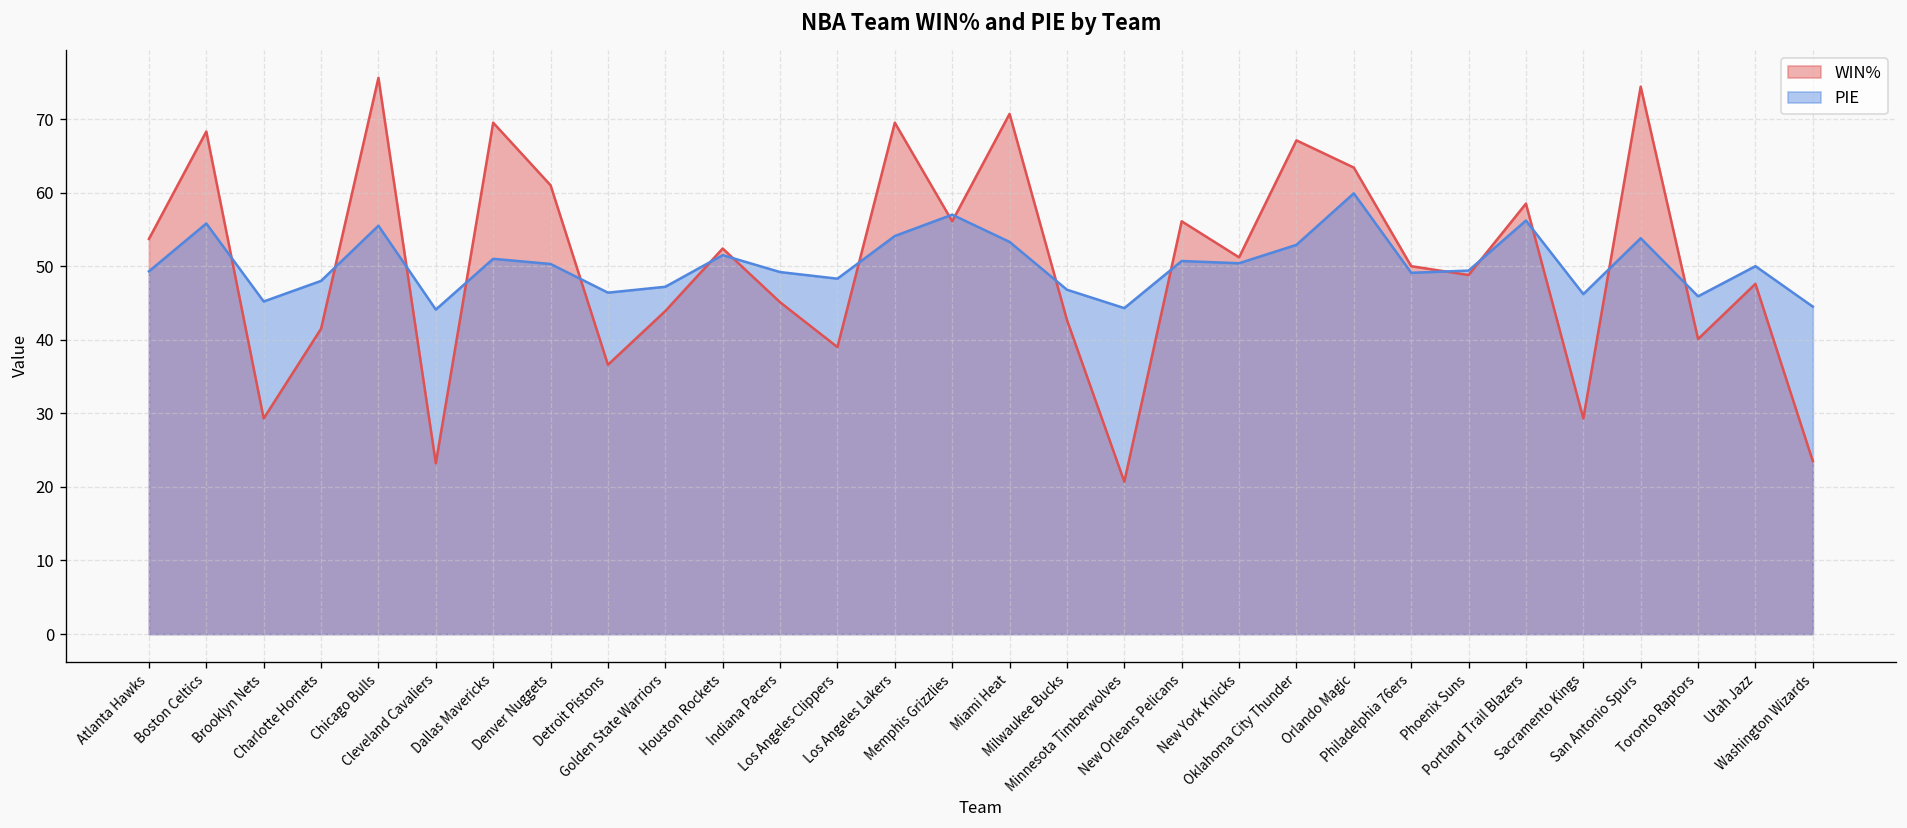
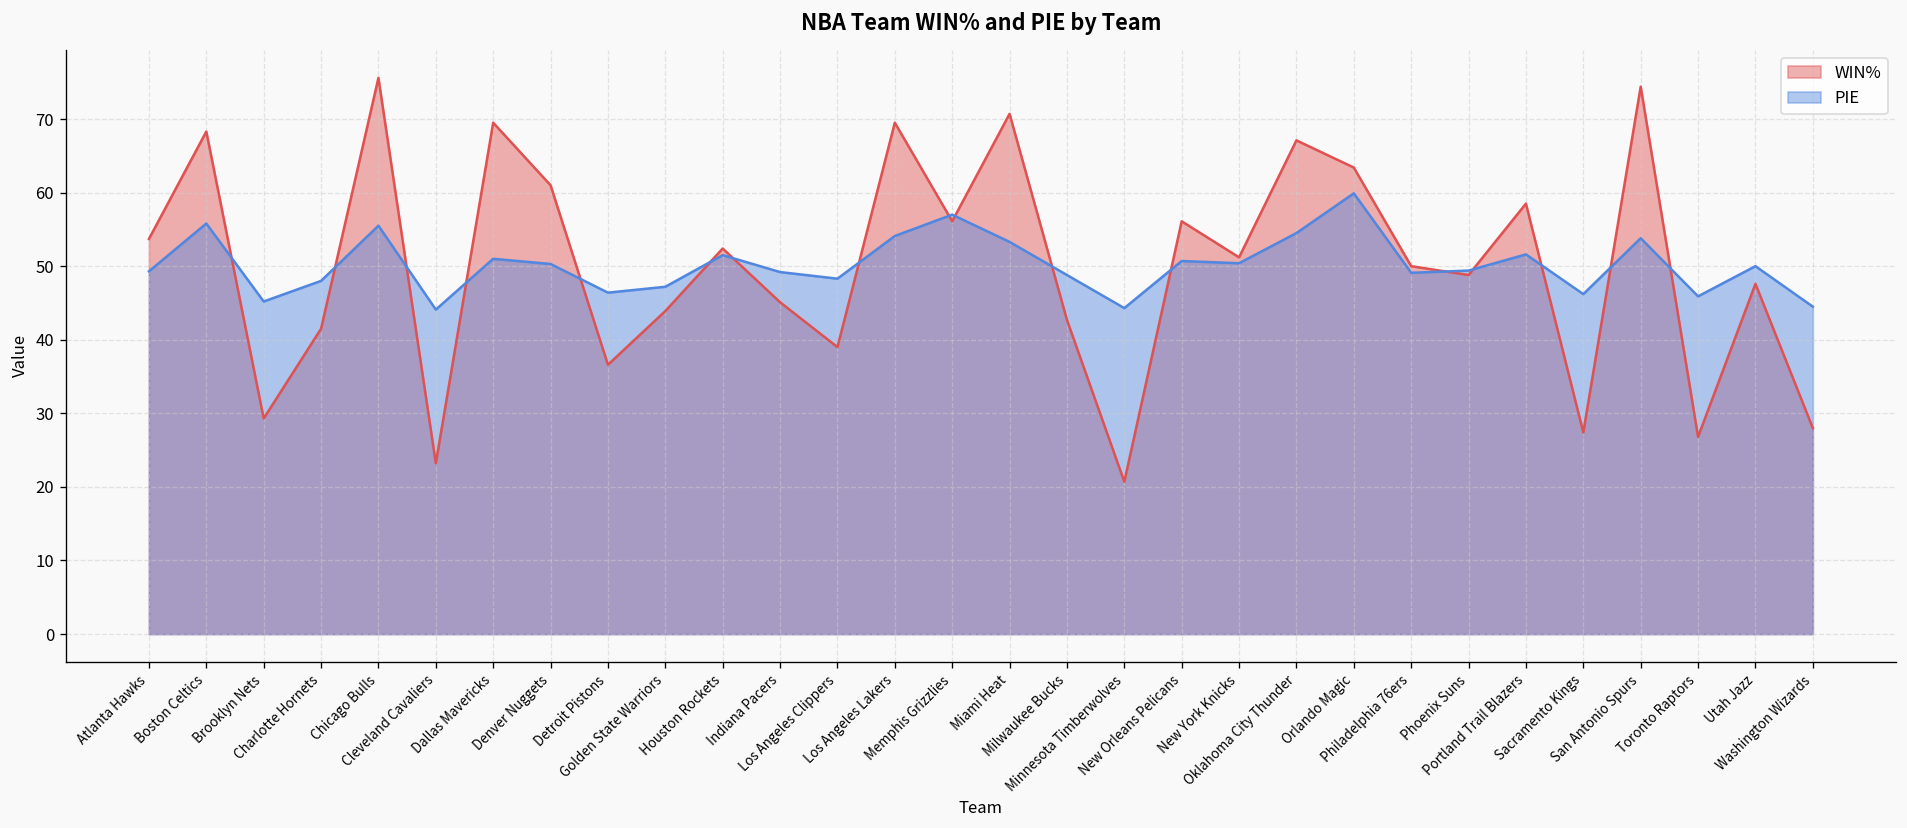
PIE, Milwaukee Bucks: 47 -> 49
PIE, Oklahoma City Thunder: 53 -> 55
PIE, Portland Trail Blazers: 56 -> 52
WIN%, Sacramento Kings: 29 -> 27
WIN%, Toronto Raptors: 40 -> 27
WIN%, Washington Wizards: 24 -> 28
